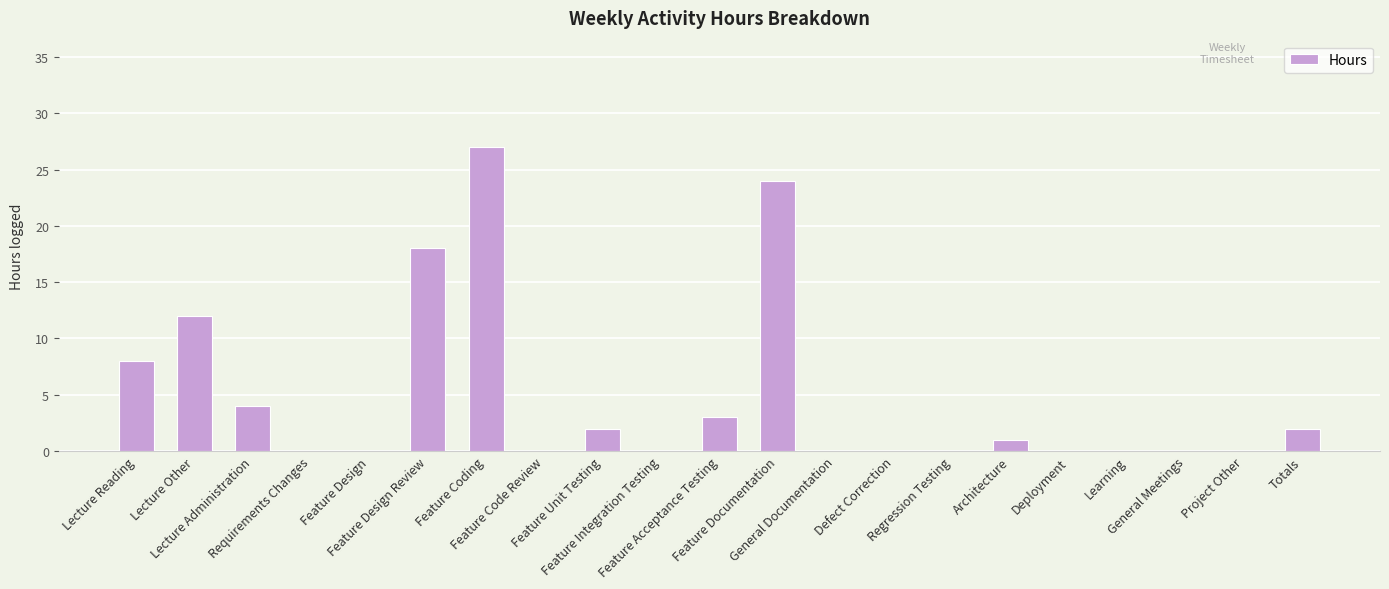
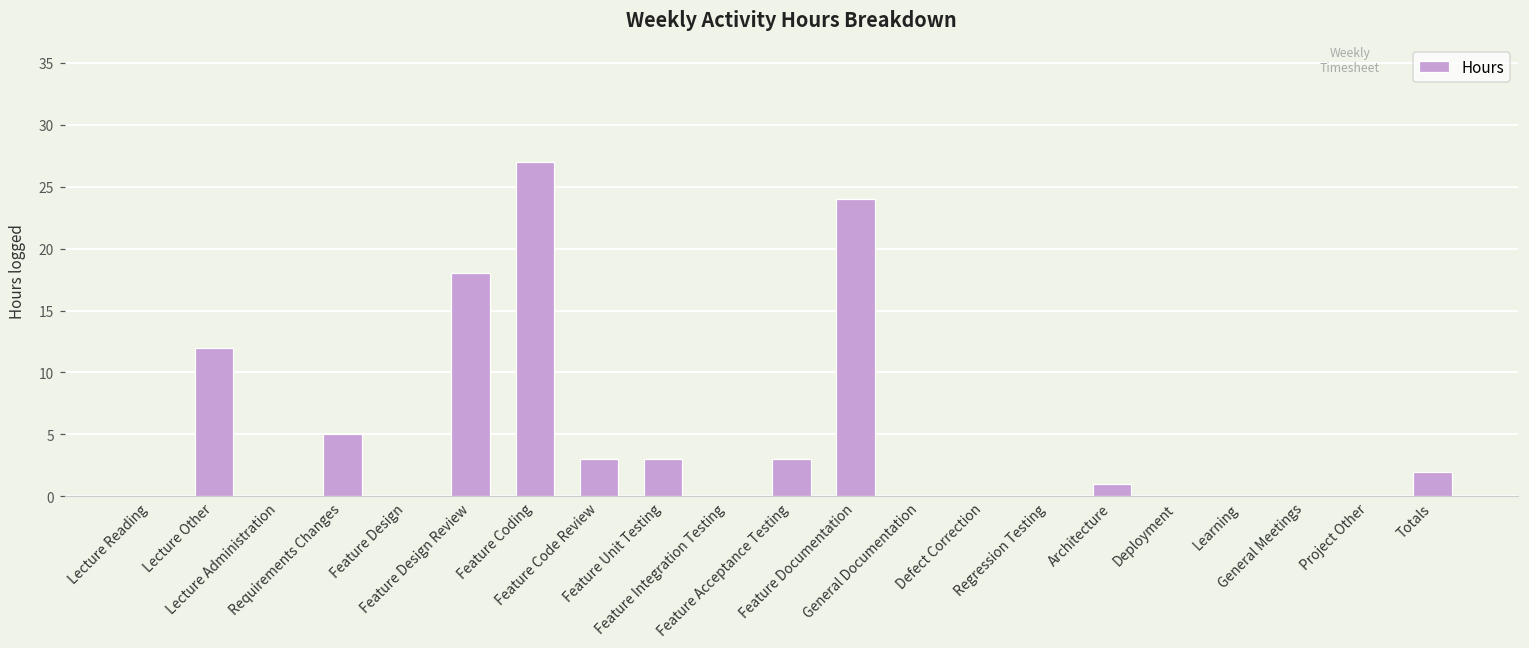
Lecture Reading: 8 -> 0
Lecture Administration: 4 -> 0
Requirements Changes: 0 -> 5
Feature Code Review: 0 -> 3
Feature Unit Testing: 2 -> 3
